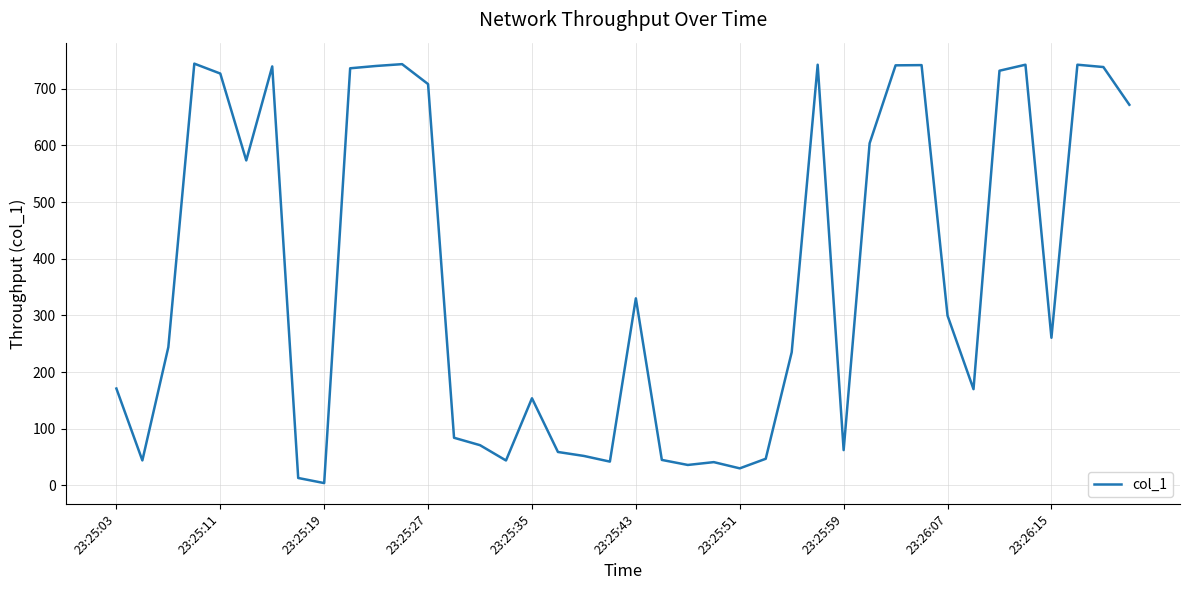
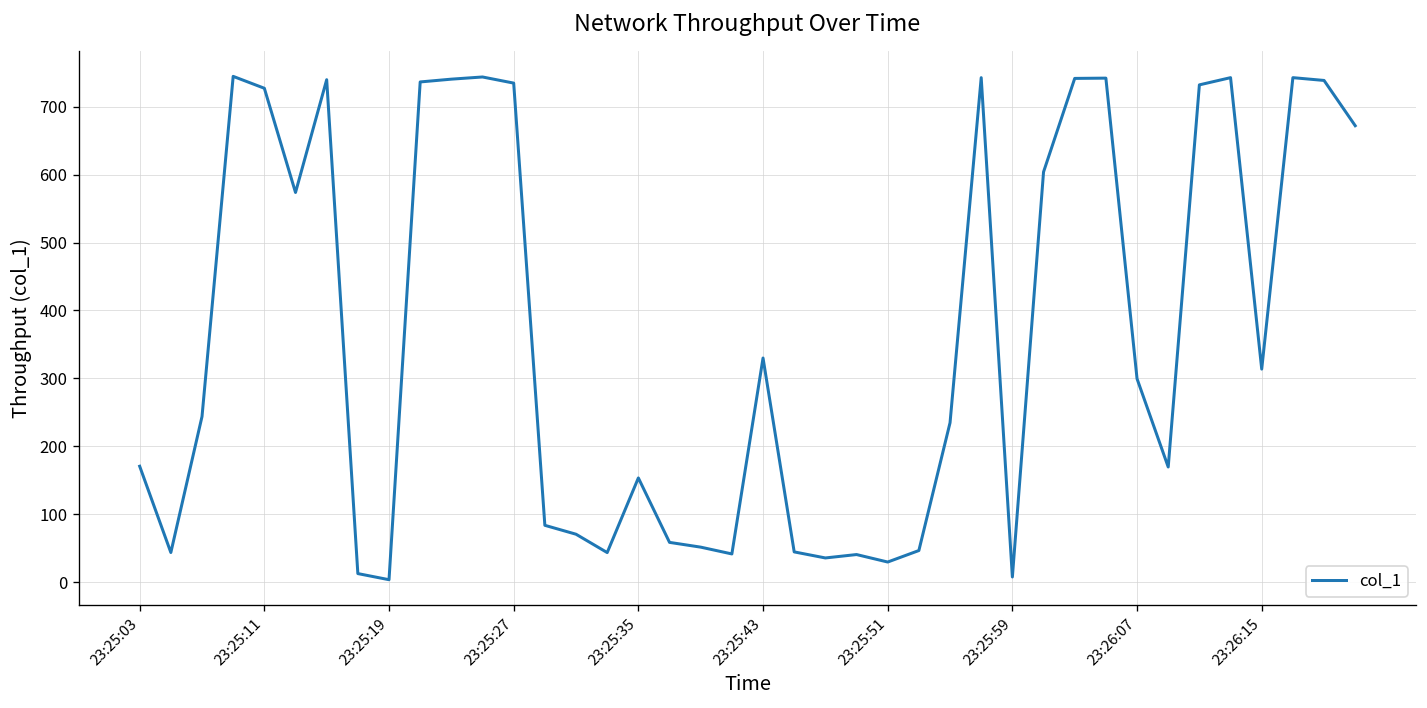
23:25:27: 710 -> 730
23:25:59: 60 -> 10
23:26:15: 260 -> 310
